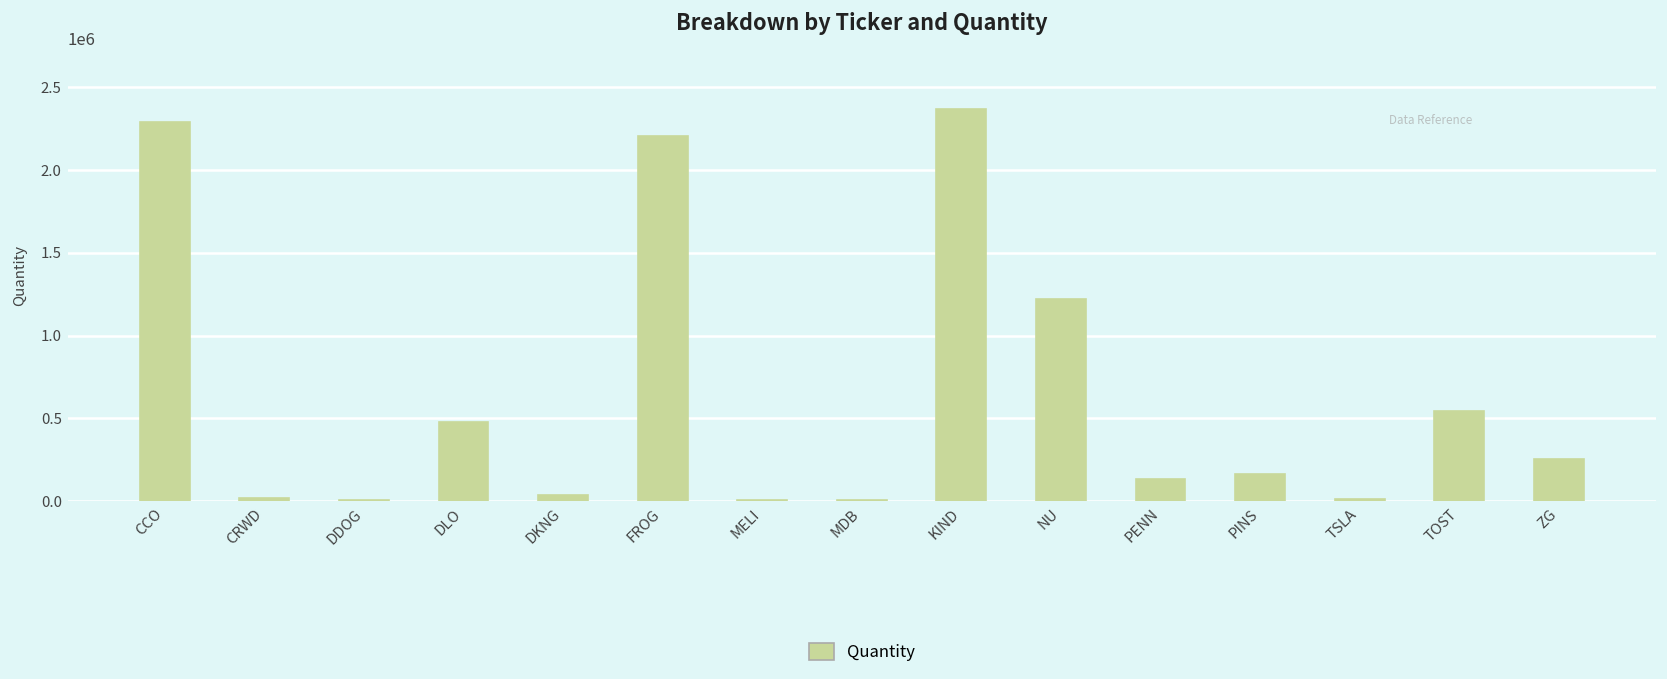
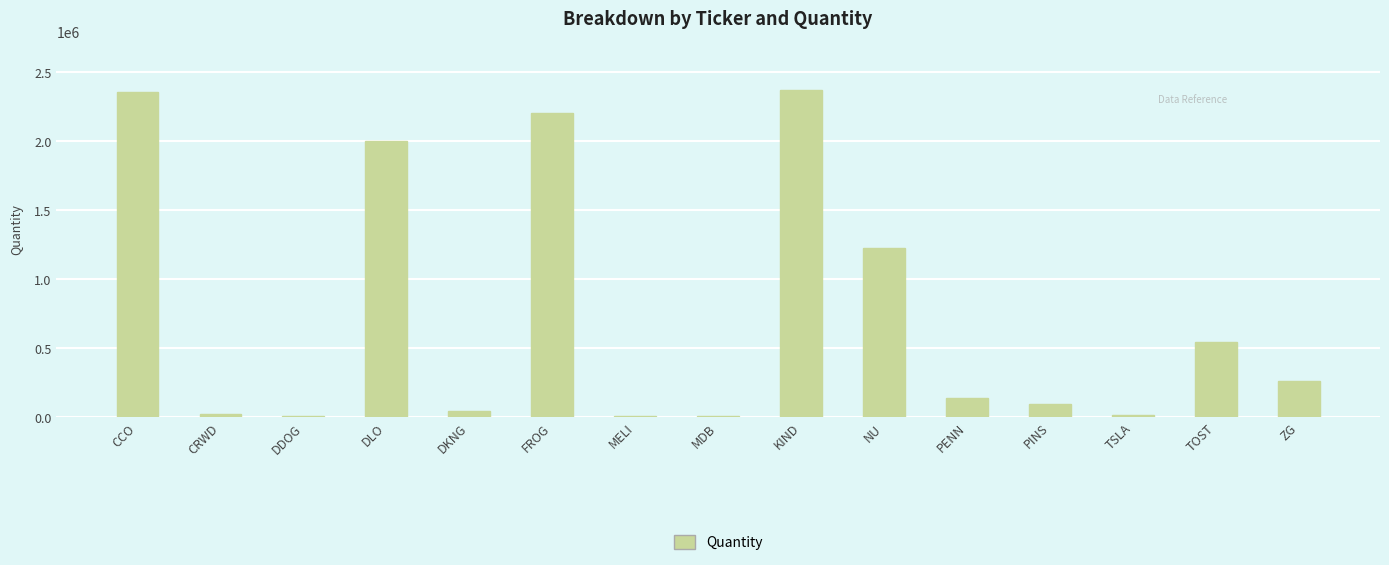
CCO: 2290000 -> 2350000
DLO: 480000 -> 2000000
PINS: 170000 -> 90000
